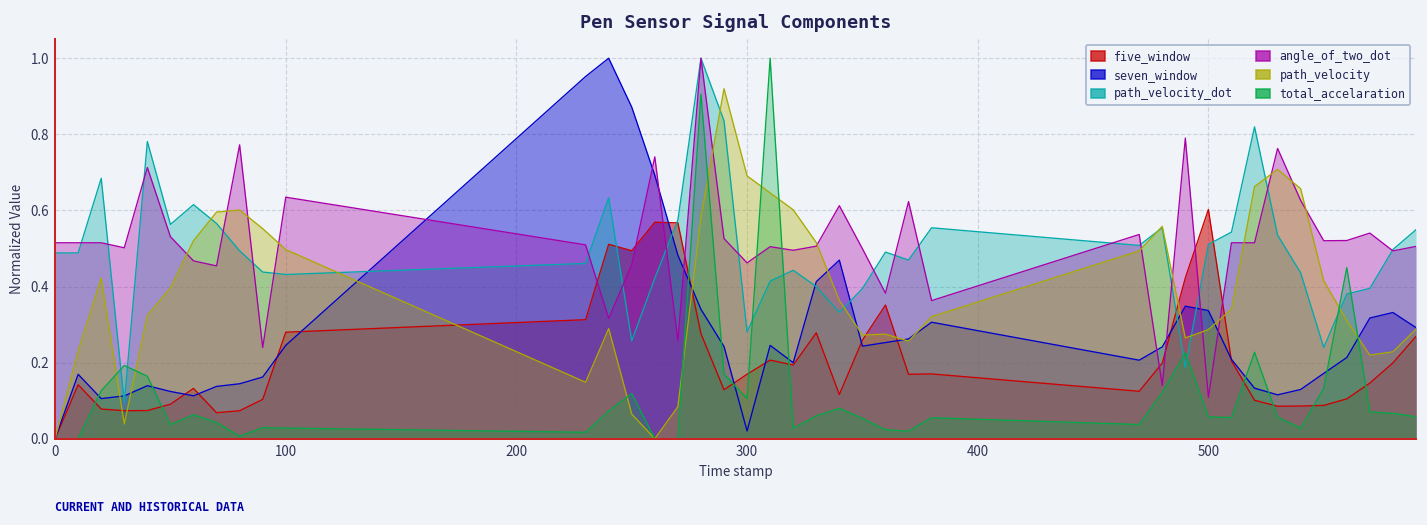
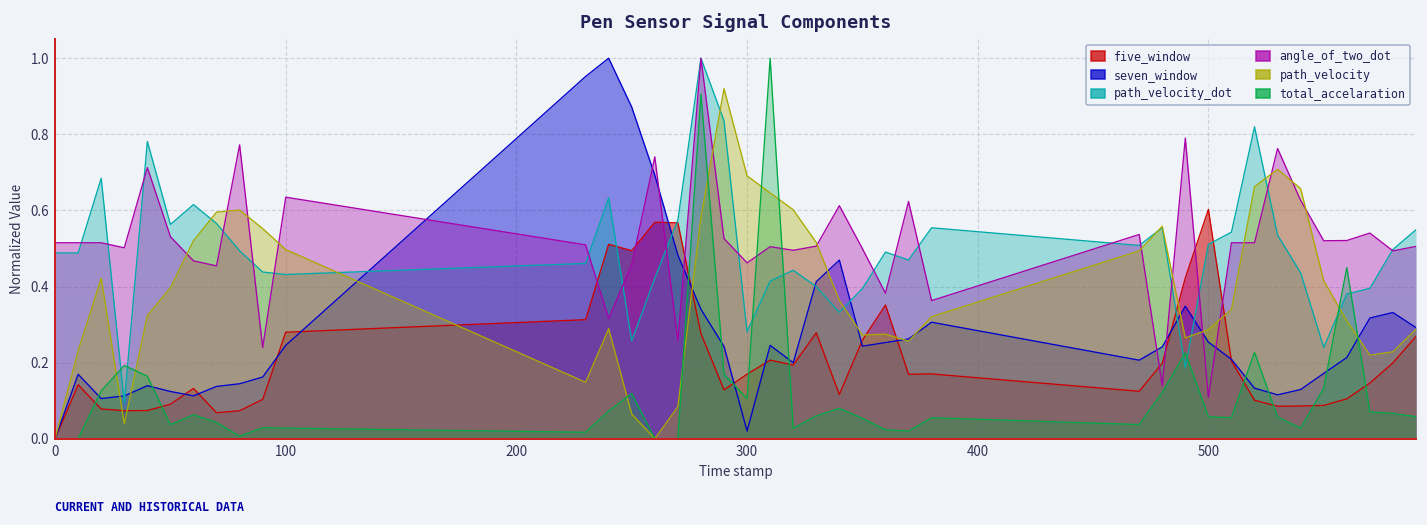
seven_window, 500: 0.34 -> 0.25
